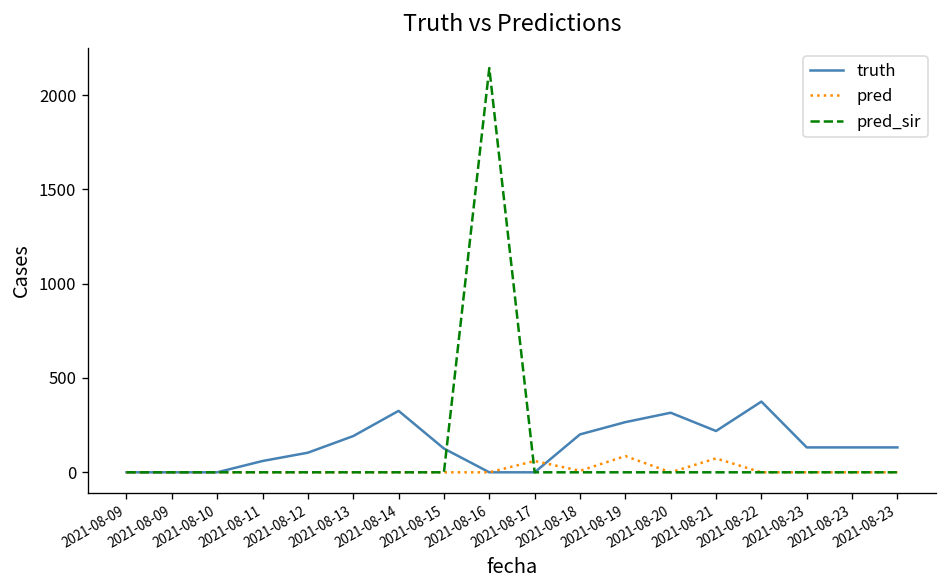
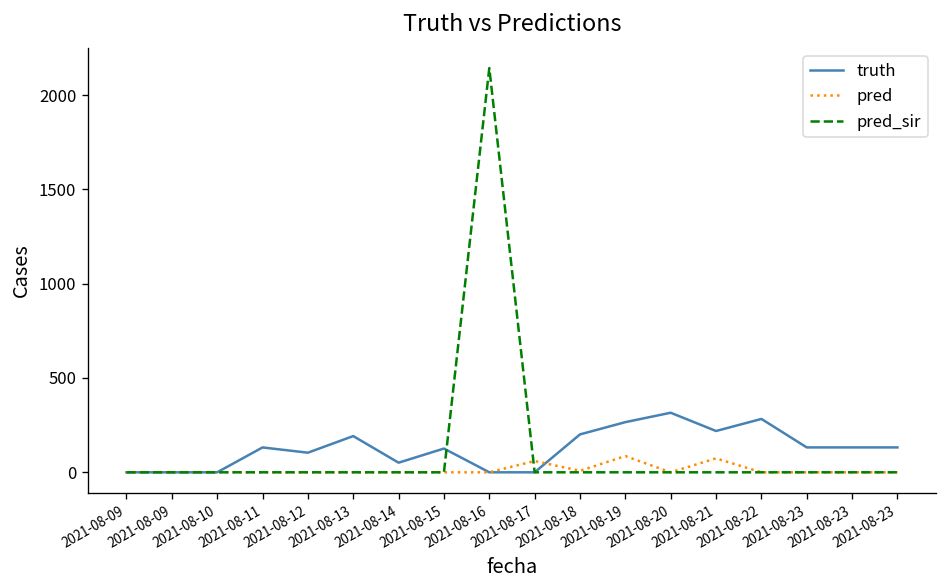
truth, 2021-08-11: 60 -> 130
truth, 2021-08-14: 330 -> 50
truth, 2021-08-22: 370 -> 280
